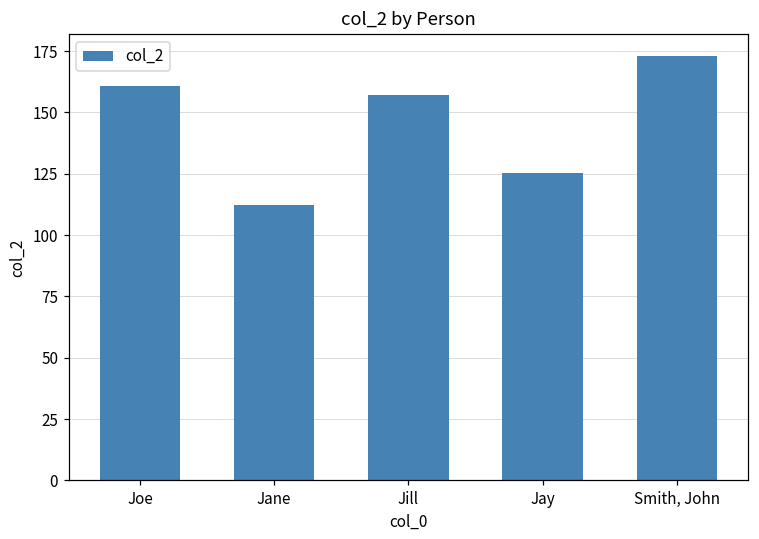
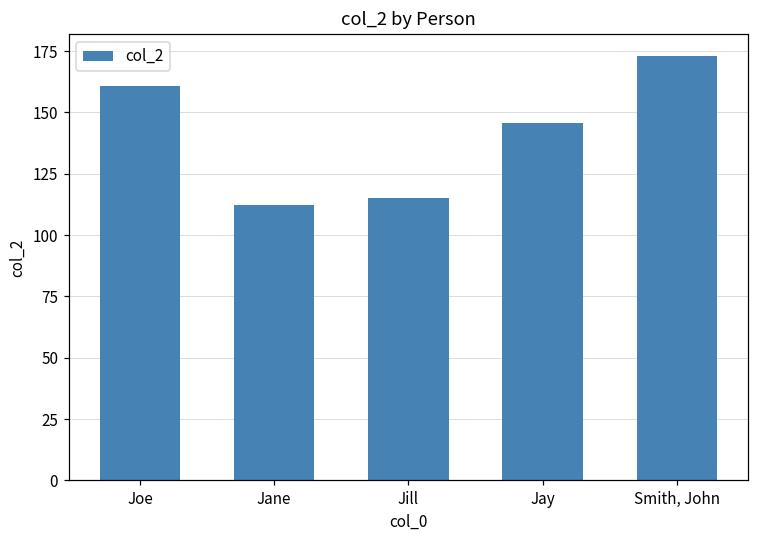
Jill: 157 -> 115
Jay: 125 -> 146
